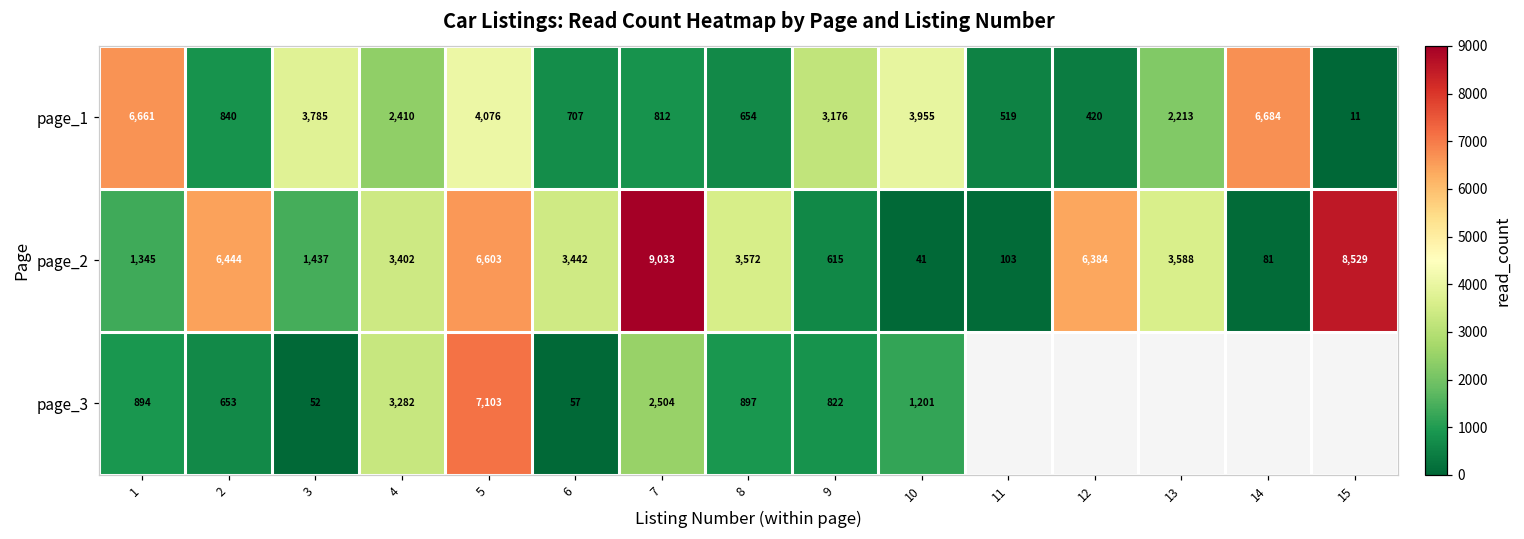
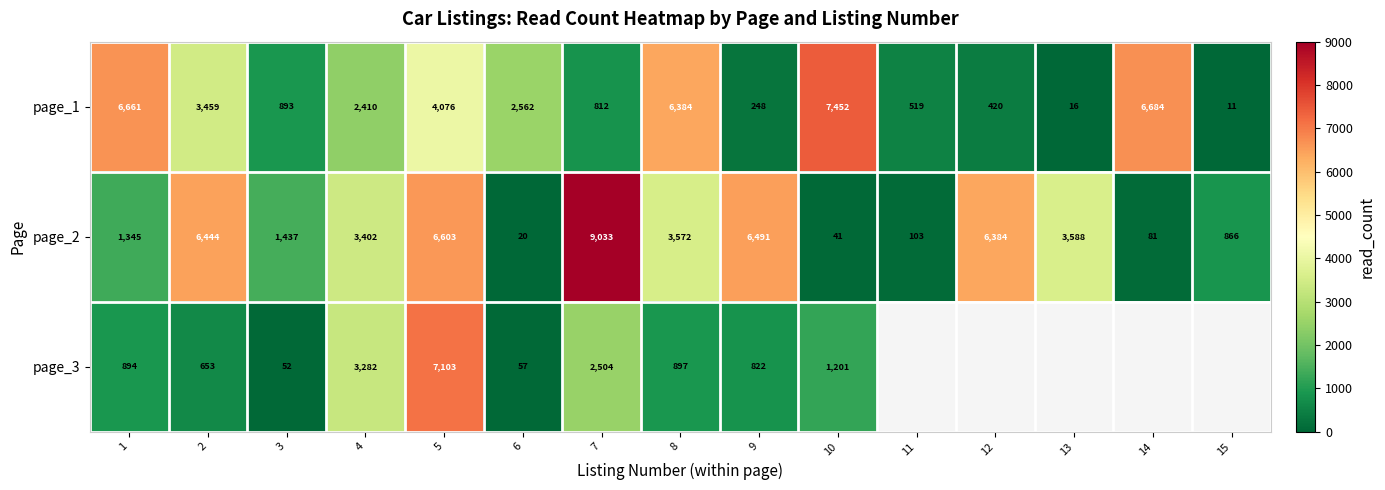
page_1, 2: 840 -> 3,459
page_1, 3: 3,785 -> 893
page_1, 6: 707 -> 2,562
page_1, 8: 654 -> 6,384
page_1, 9: 3,176 -> 248
page_1, 10: 3,955 -> 7,452
page_1, 13: 2,213 -> 16
page_2, 6: 3,442 -> 20
page_2, 9: 615 -> 6,491
page_2, 15: 8,529 -> 866
